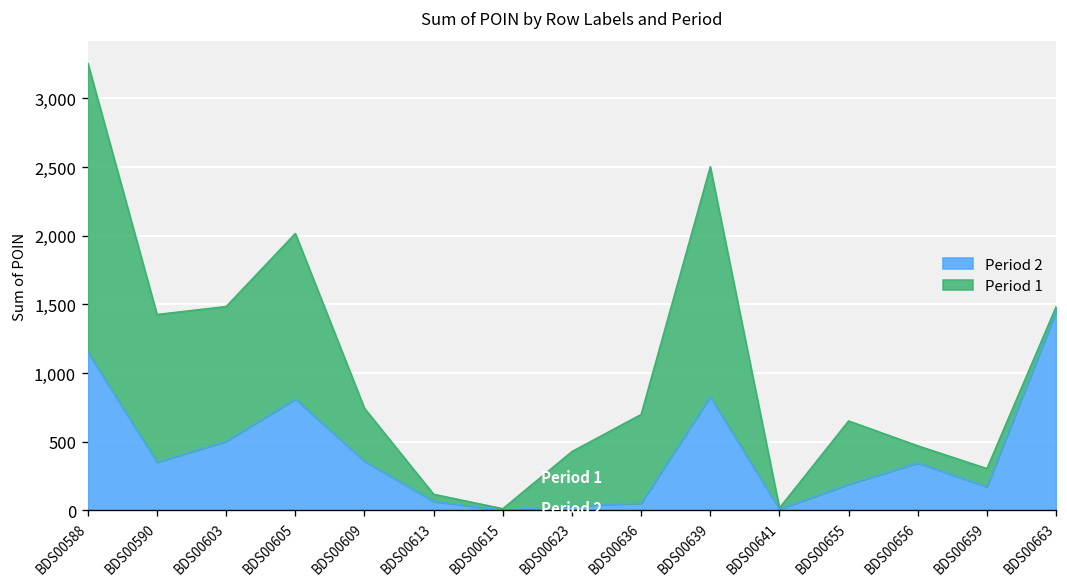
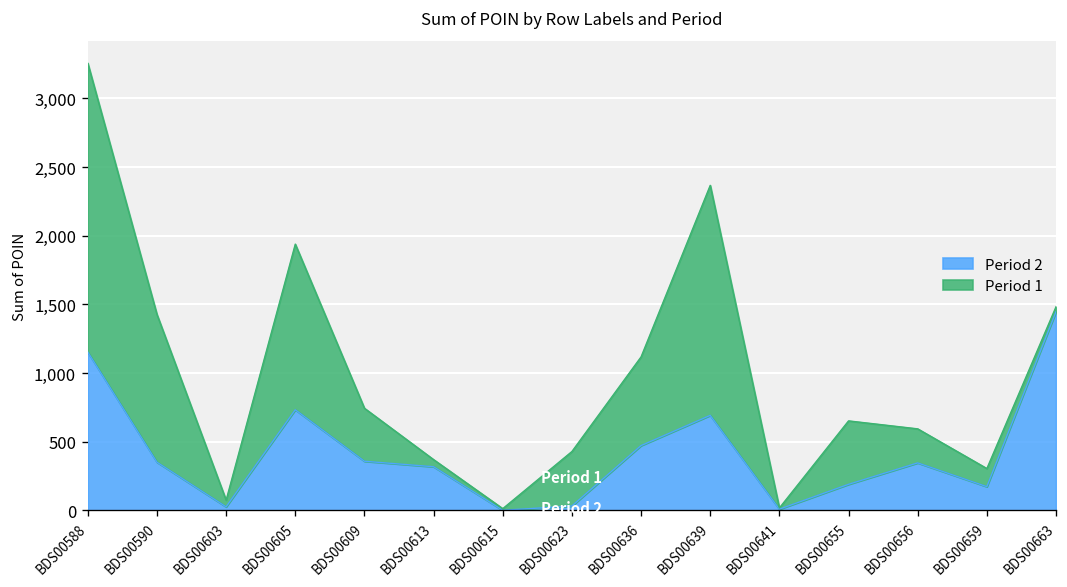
Period 2, BDS00603: 500 -> 30
Period 1, BDS00603: 980 -> 50
Period 2, BDS00605: 810 -> 730
Period 2, BDS00613: 70 -> 320
Period 2, BDS00636: 50 -> 470
Period 2, BDS00639: 830 -> 690
Period 1, BDS00656: 130 -> 250
